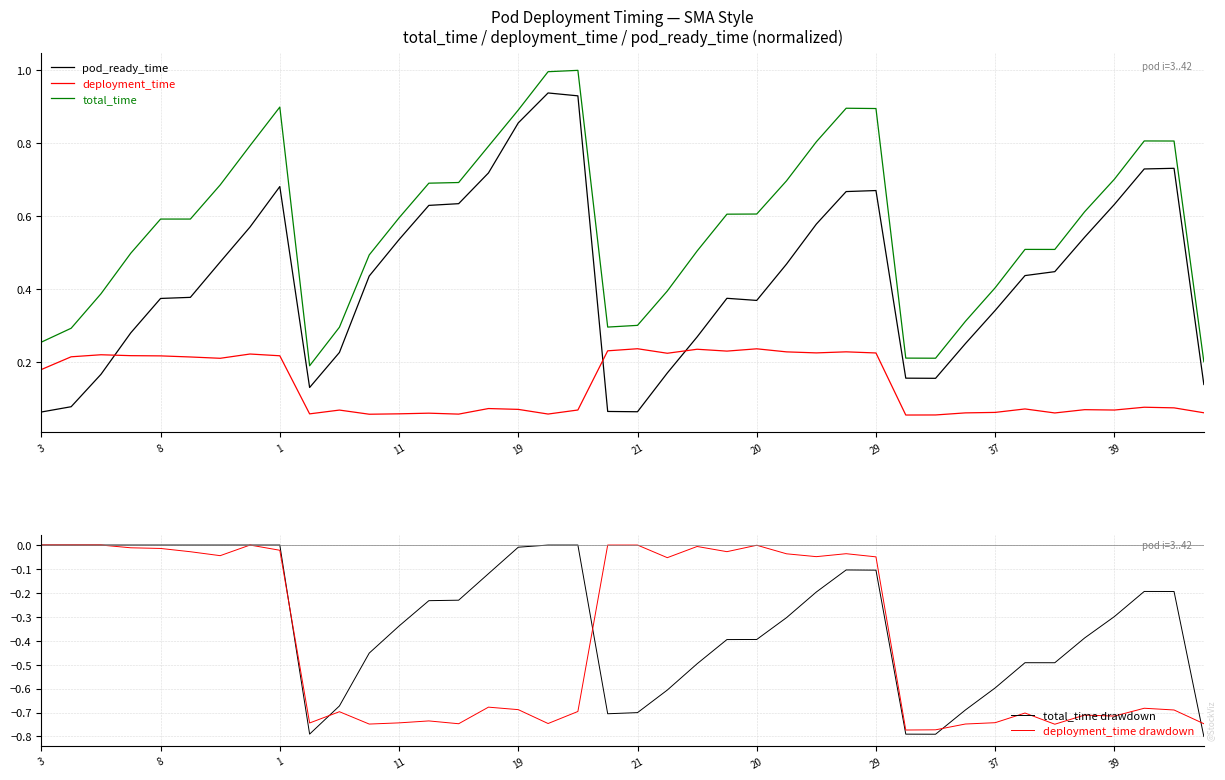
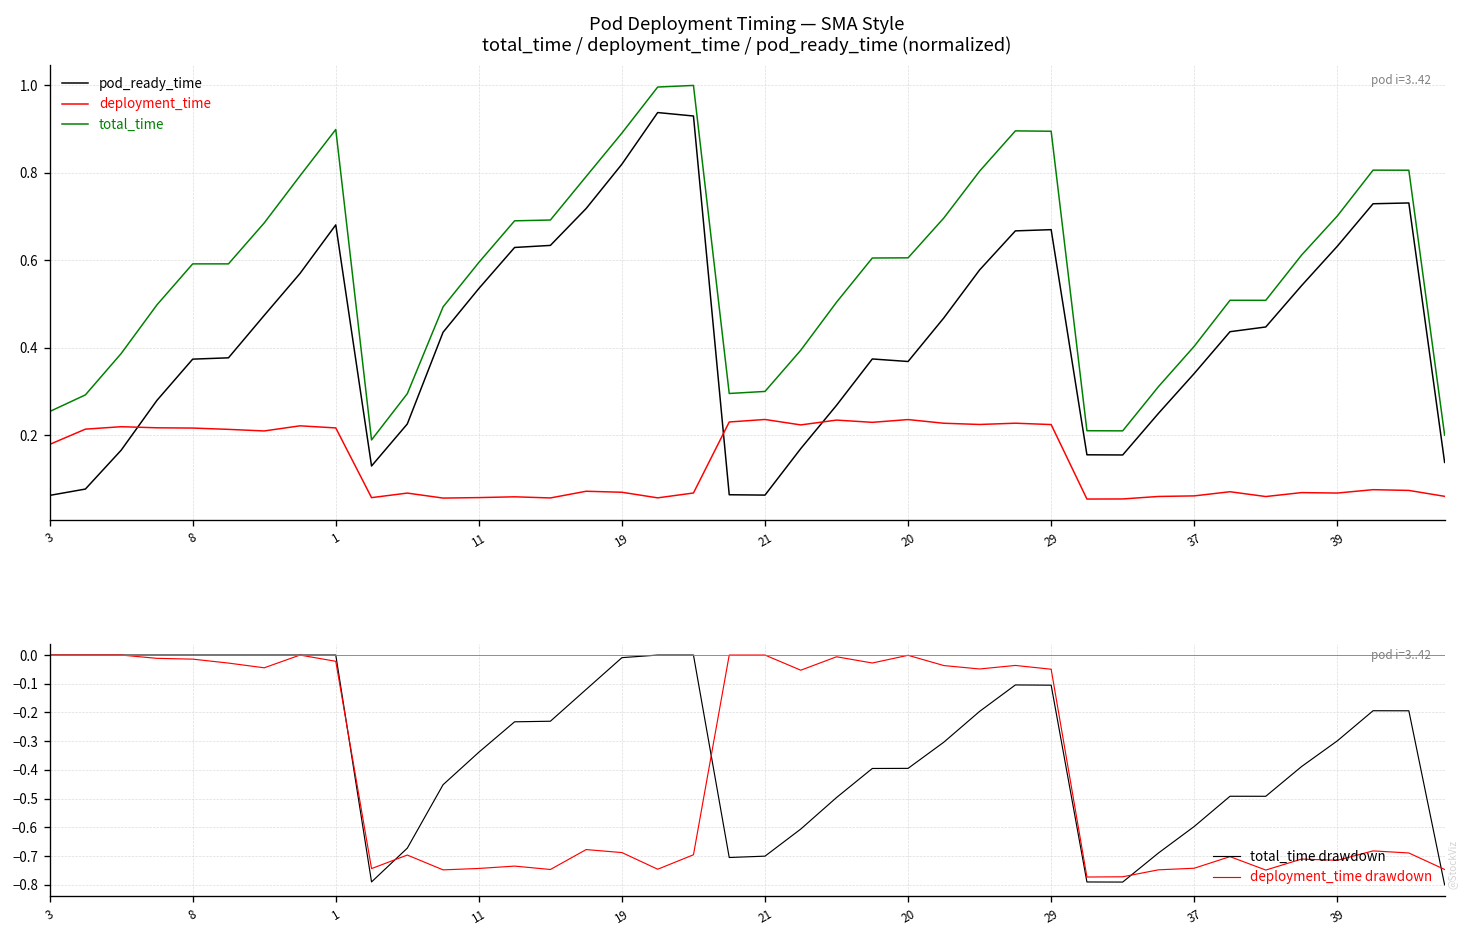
Pod Deployment Timing — SMA Style total_time / deployment_time / pod_ready_time (normalized), pod_ready_time, 19: 0.86 -> 0.82
